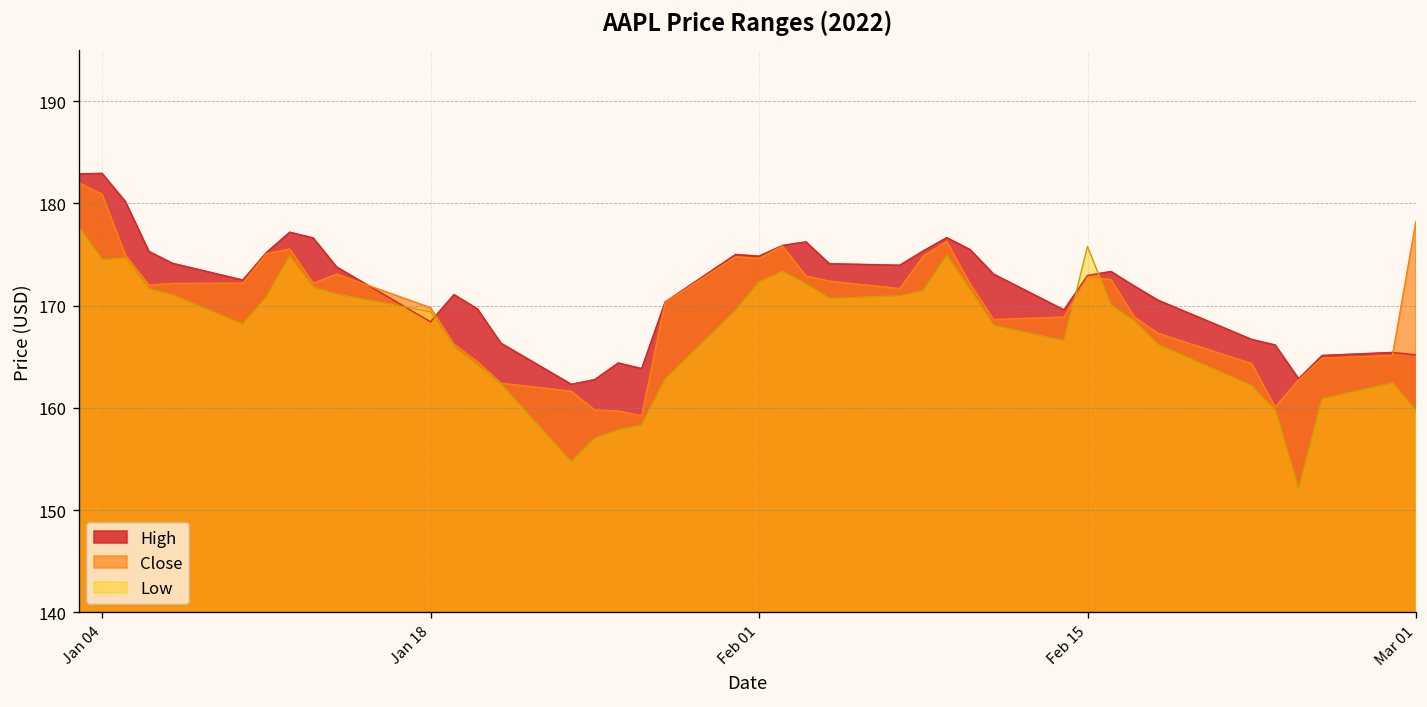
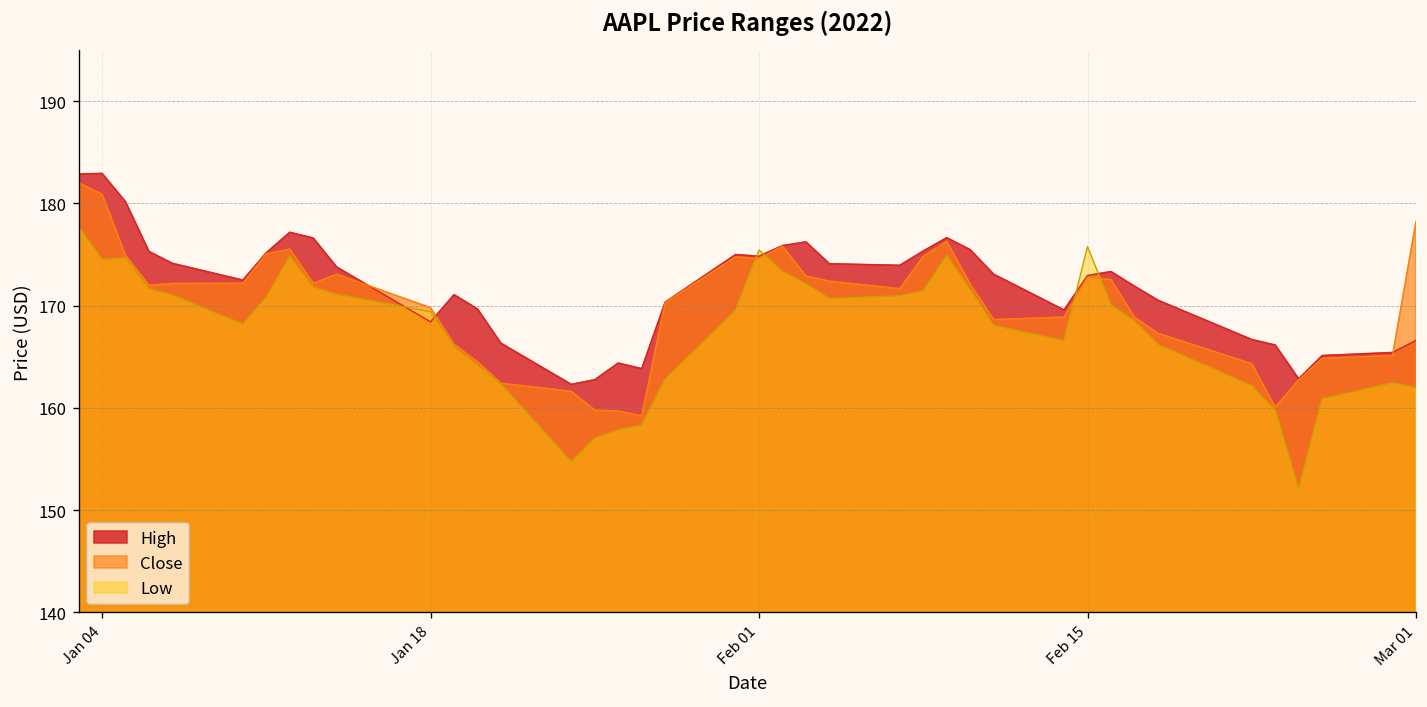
Low, Feb 01: 172 -> 175
High, Mar 01: 165 -> 167
Low, Mar 01: 160 -> 162
